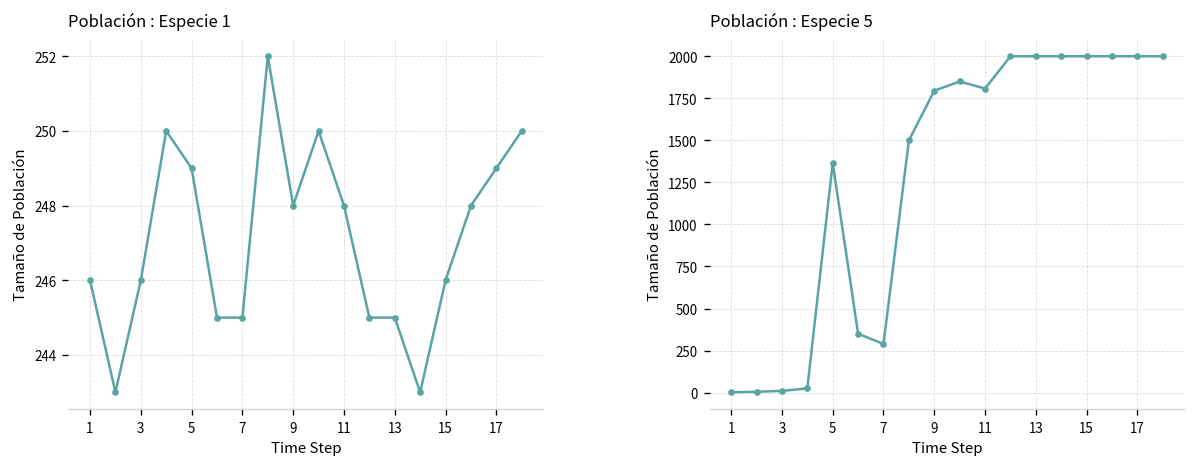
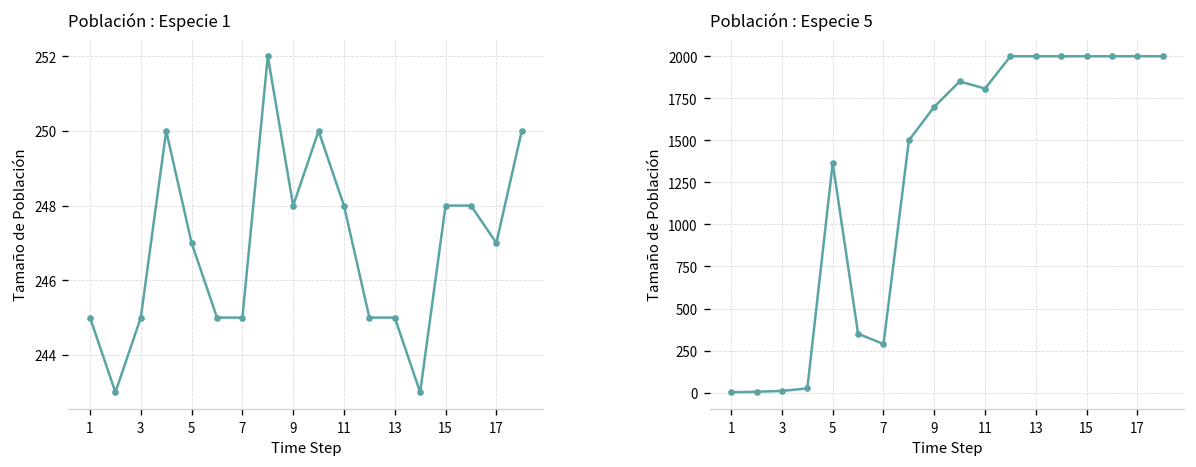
Población : Especie 1, 1: 246 -> 245
Población : Especie 1, 3: 246 -> 245
Población : Especie 1, 5: 249 -> 247
Población : Especie 1, 15: 246 -> 248
Población : Especie 1, 17: 249 -> 247
Población : Especie 5, 9: 1800 -> 1700
